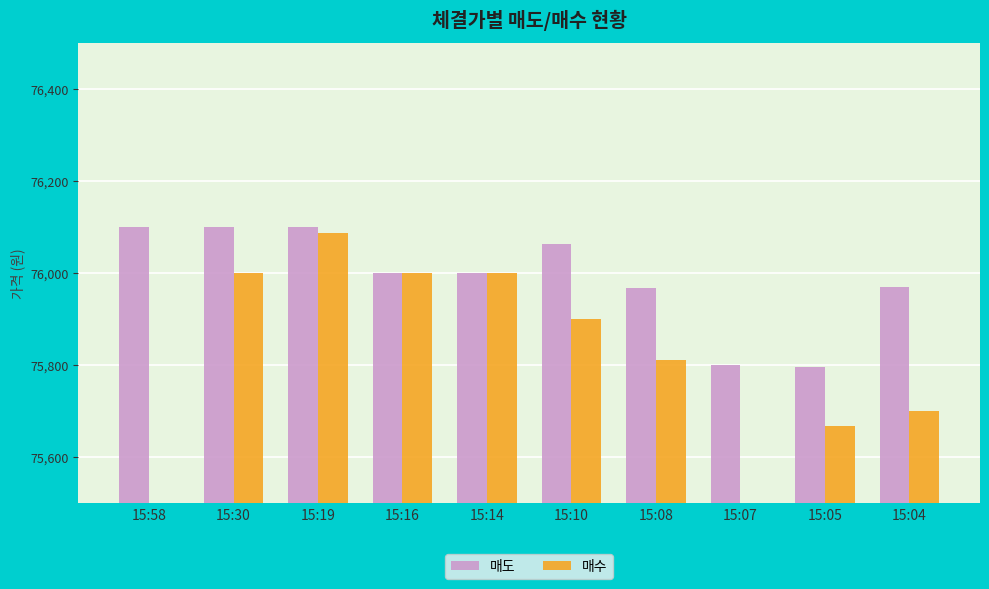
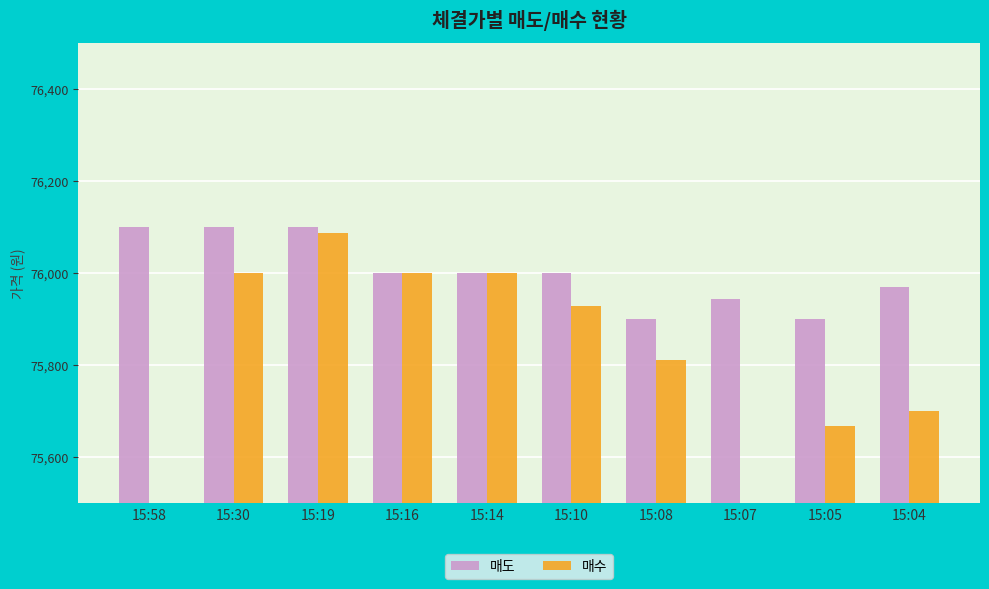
매도, 15:10: 76,060 -> 76,000
매수, 15:10: 75,900 -> 75,930
매도, 15:08: 75,970 -> 75,900
매도, 15:07: 75,800 -> 75,940
매도, 15:05: 75,800 -> 75,900
